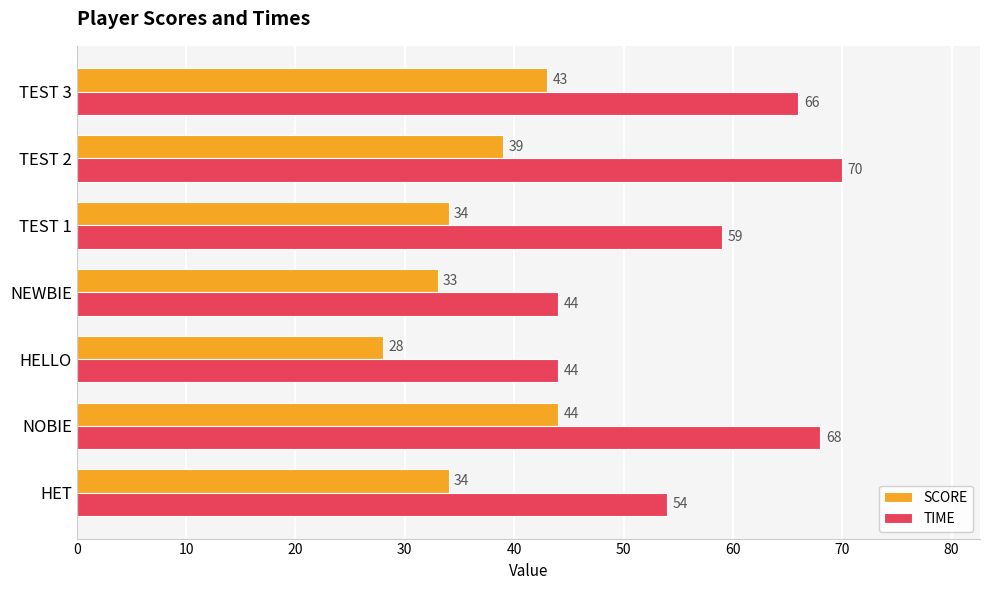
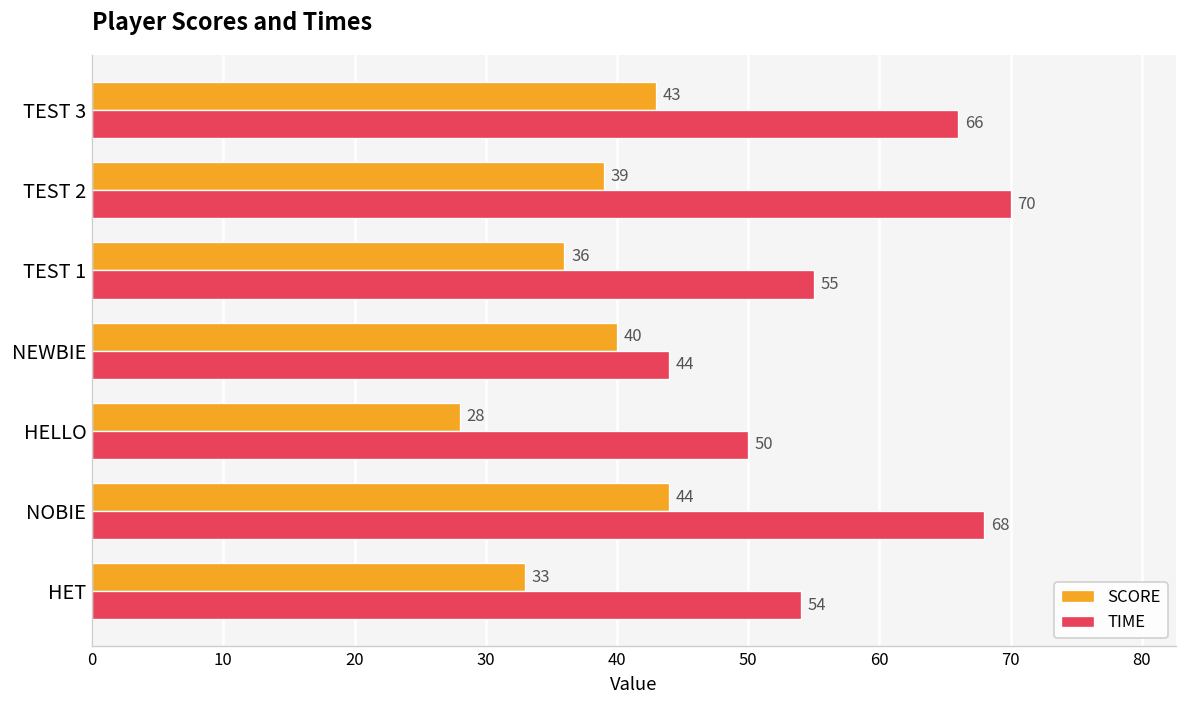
SCORE, TEST 1: 34 -> 36
TIME, TEST 1: 59 -> 55
SCORE, NEWBIE: 33 -> 40
TIME, HELLO: 44 -> 50
SCORE, HET: 34 -> 33
